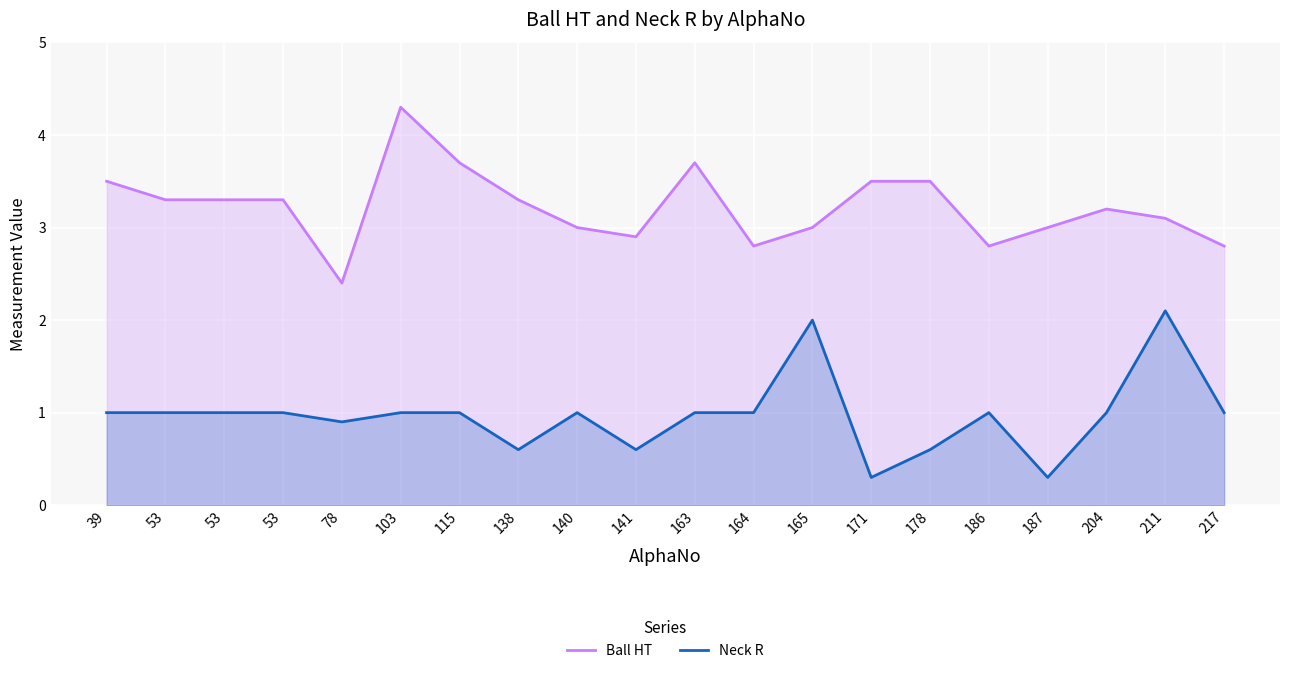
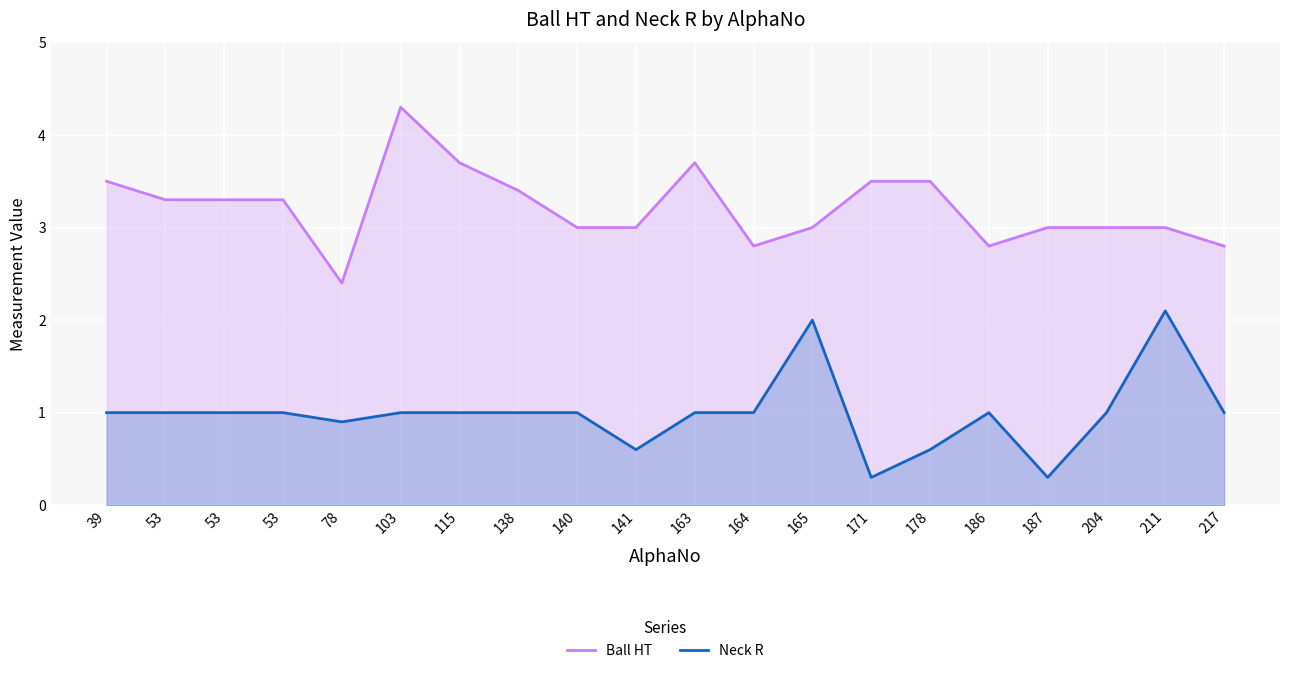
Ball HT, 138: 3.3 -> 3.4
Neck R, 138: 0.6 -> 1.0
Ball HT, 141: 2.9 -> 3.0
Ball HT, 204: 3.2 -> 3.0
Ball HT, 211: 3.1 -> 3.0
